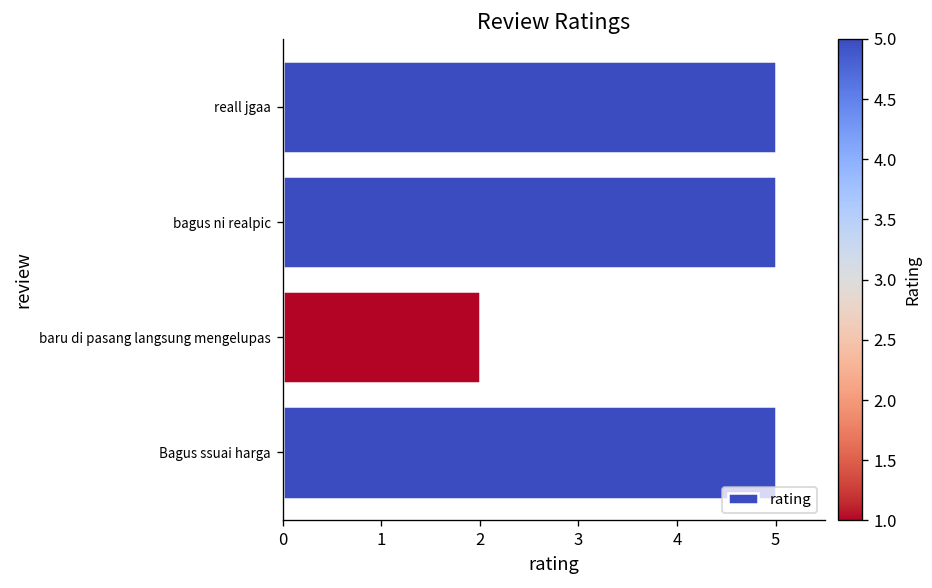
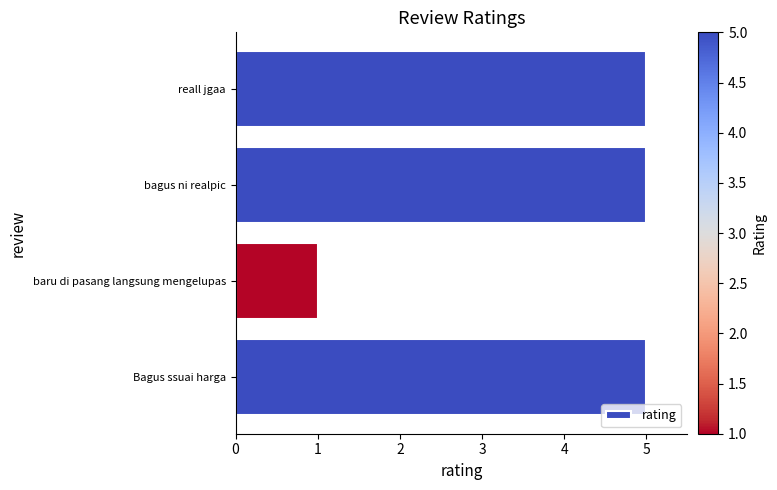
baru di pasang langsung mengelupas: 2 -> 1
